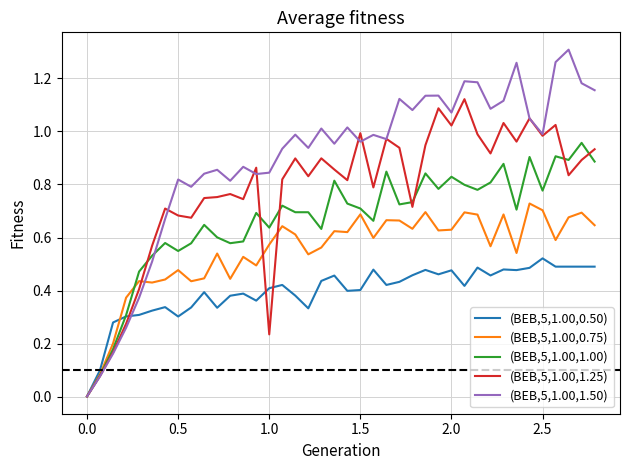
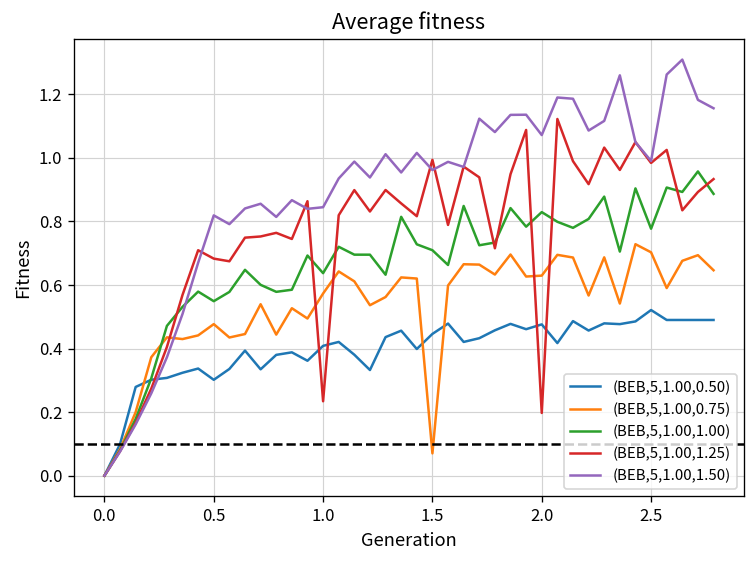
(BEB,5,1.00,0.50), 1.5: 0.40 -> 0.45
(BEB,5,1.00,0.75), 1.5: 0.69 -> 0.07
(BEB,5,1.00,1.25), 2.0: 1.02 -> 0.20
